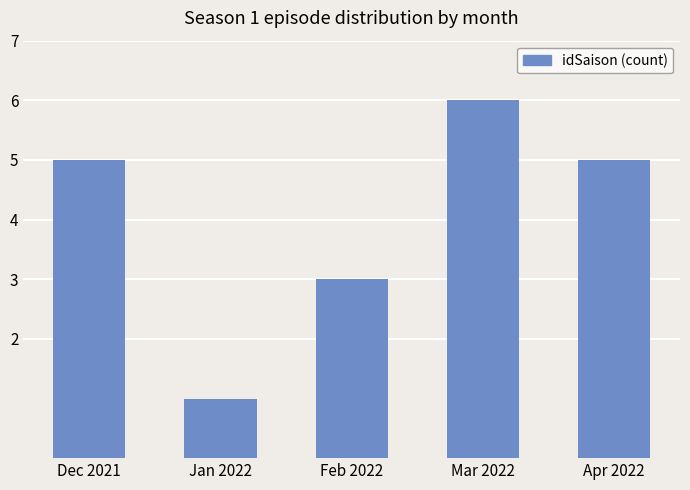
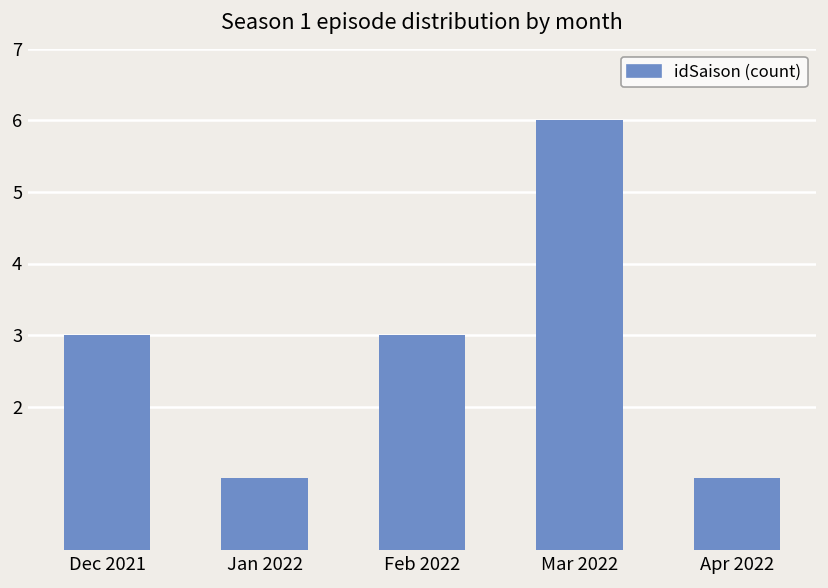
Dec 2021: 5 -> 3
Apr 2022: 5 -> 1
